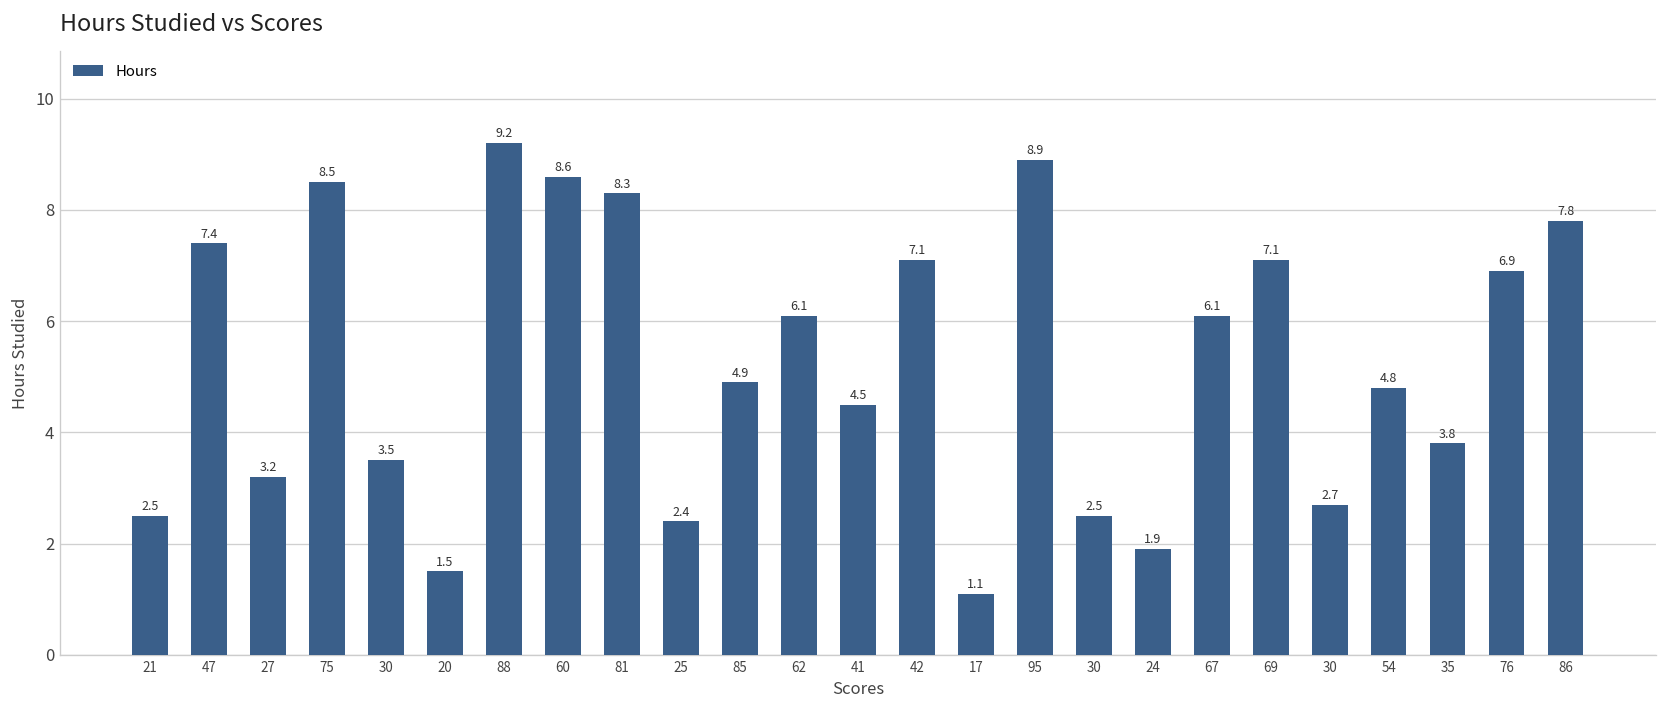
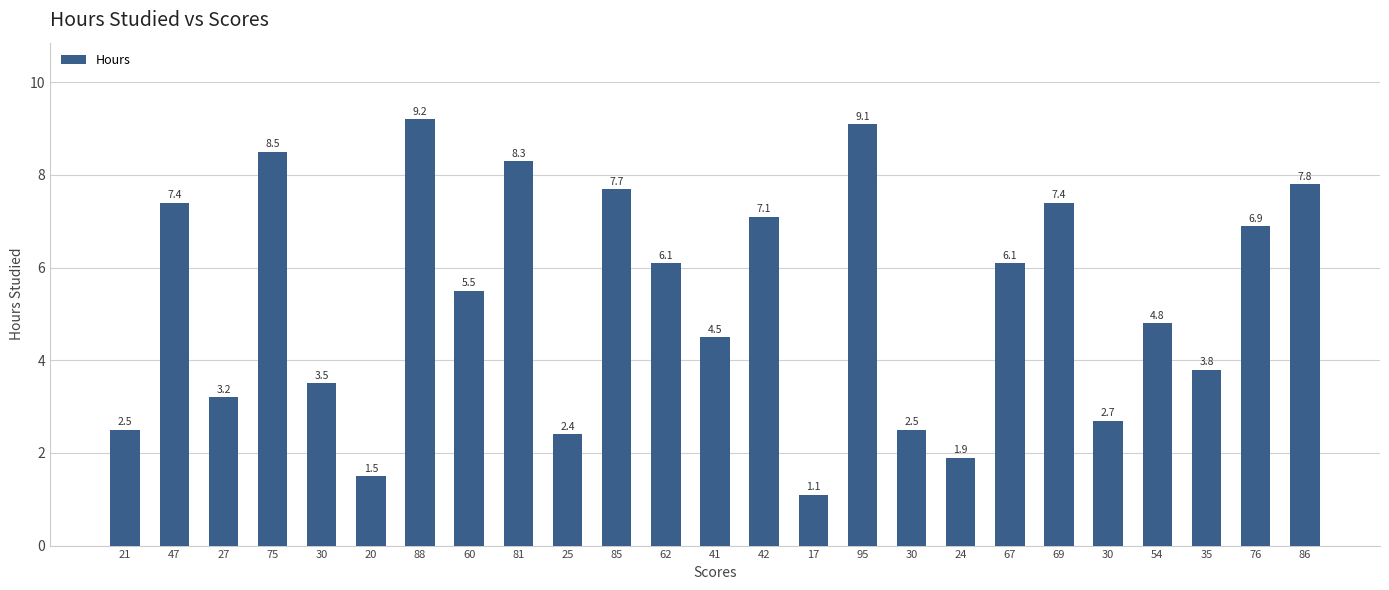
60: 8.6 -> 5.5
85: 4.9 -> 7.7
95: 8.9 -> 9.1
69: 7.1 -> 7.4
